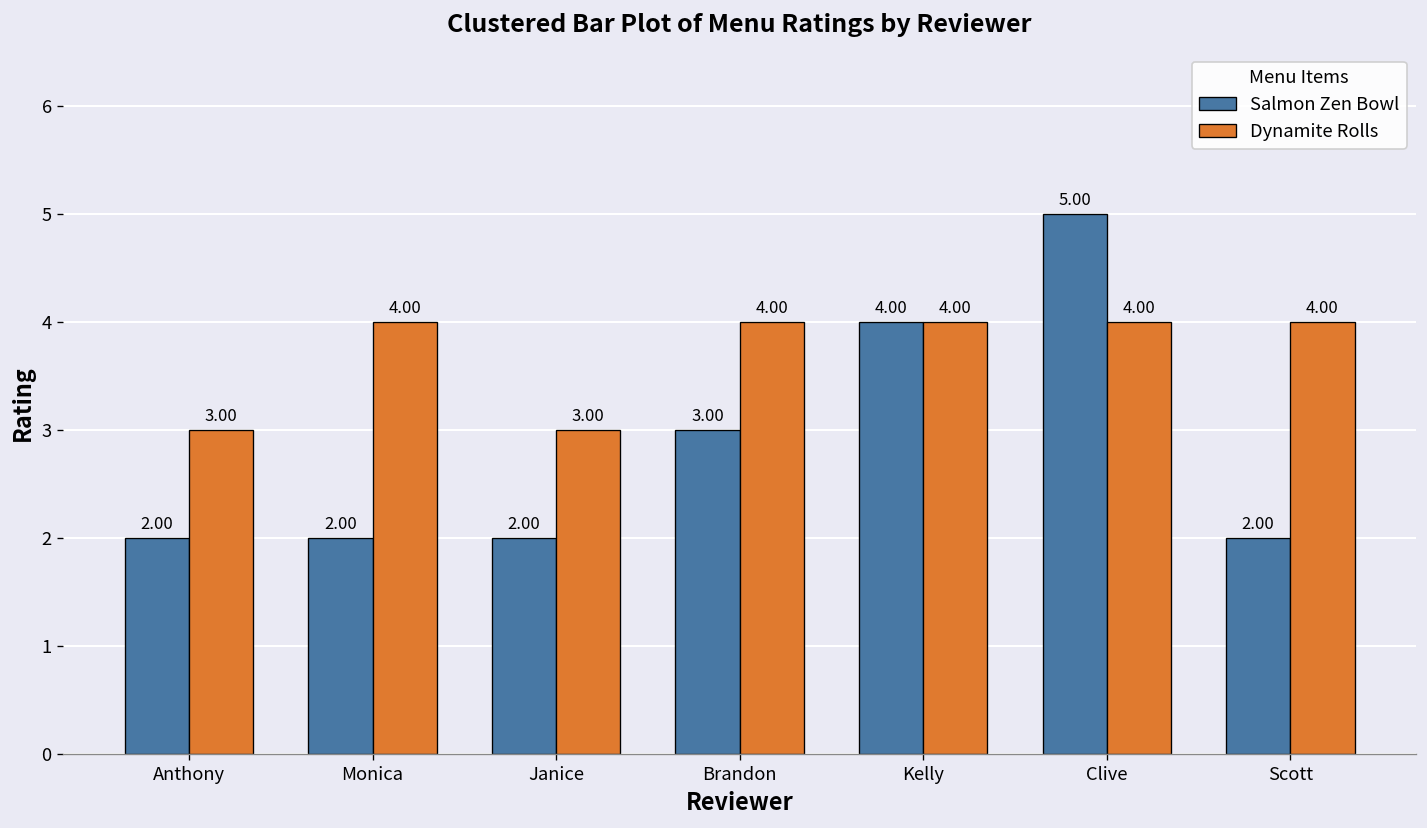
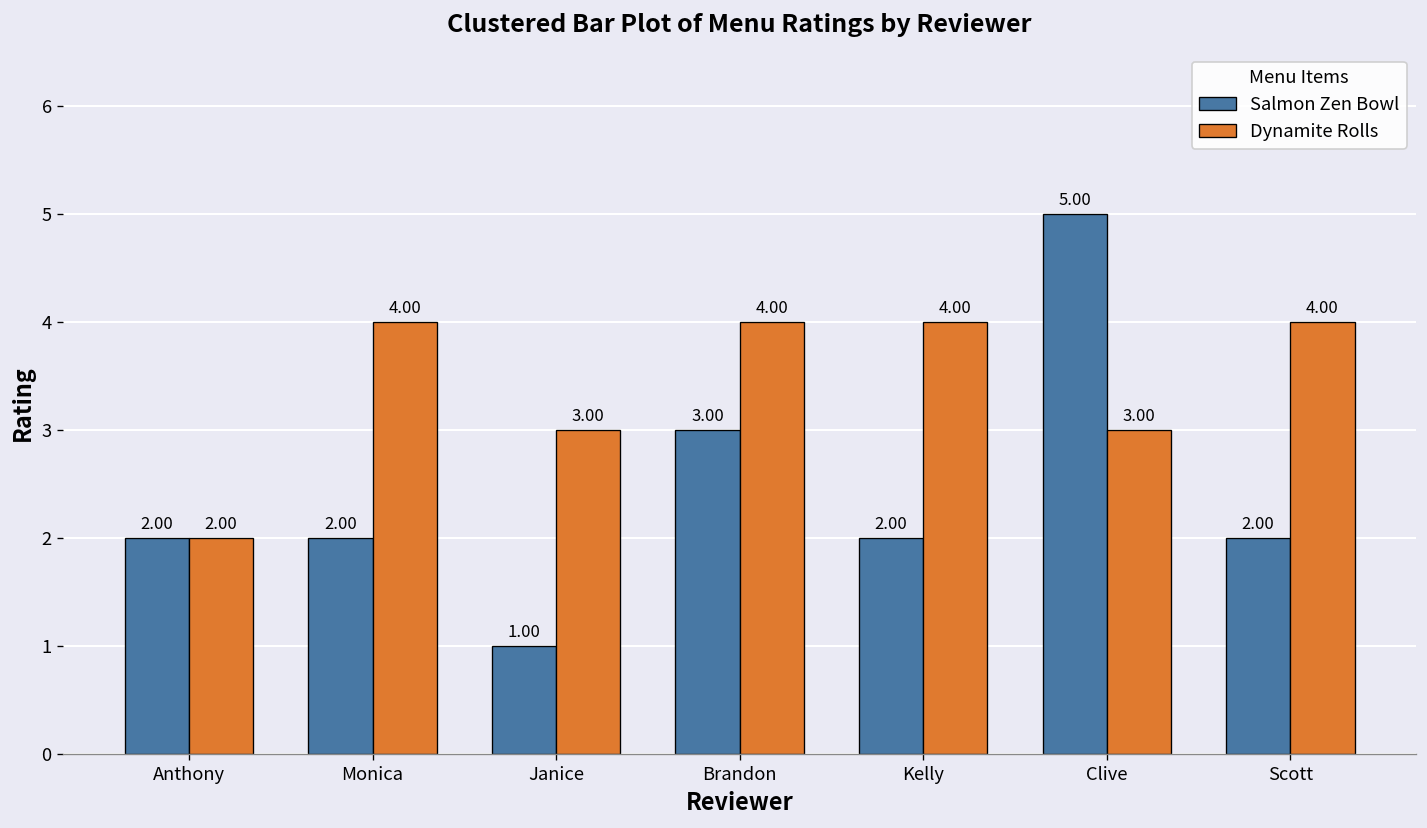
Dynamite Rolls, Anthony: 3.00 -> 2.00
Salmon Zen Bowl, Janice: 2.00 -> 1.00
Salmon Zen Bowl, Kelly: 4.00 -> 2.00
Dynamite Rolls, Clive: 4.00 -> 3.00
